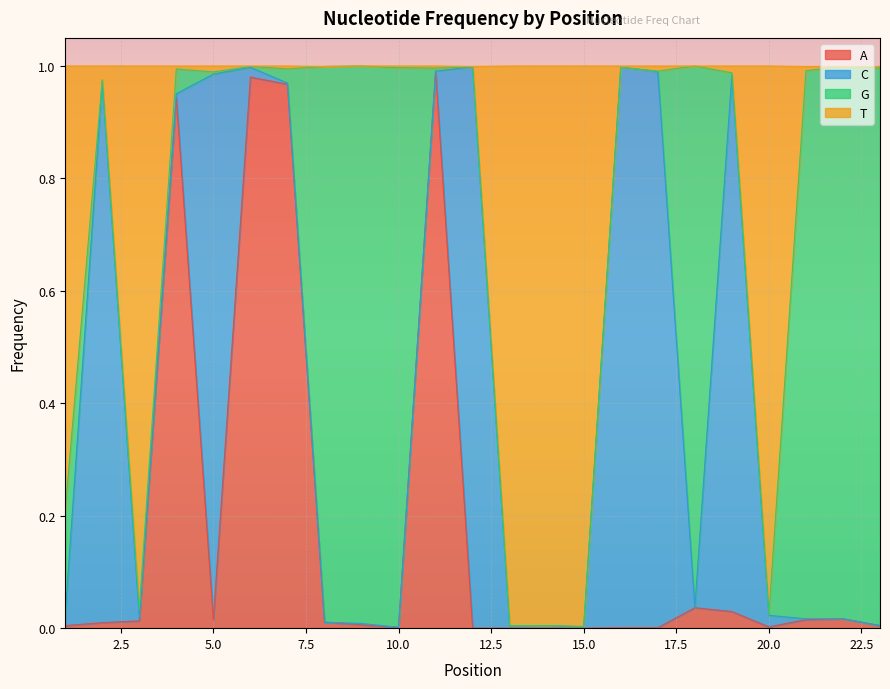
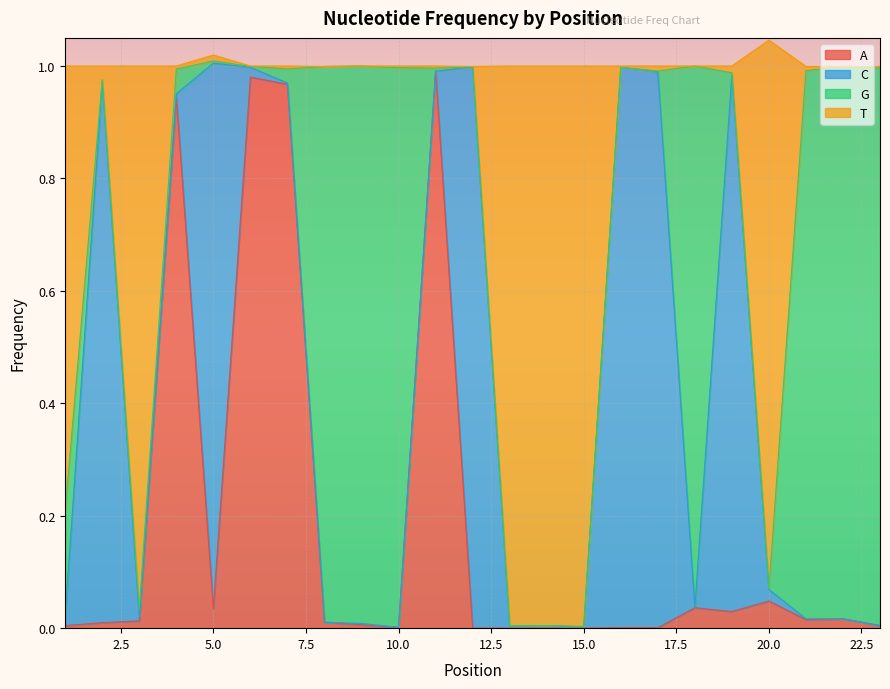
A, 5.0: 0.02 -> 0.03
A, 20.0: 0.00 -> 0.05
